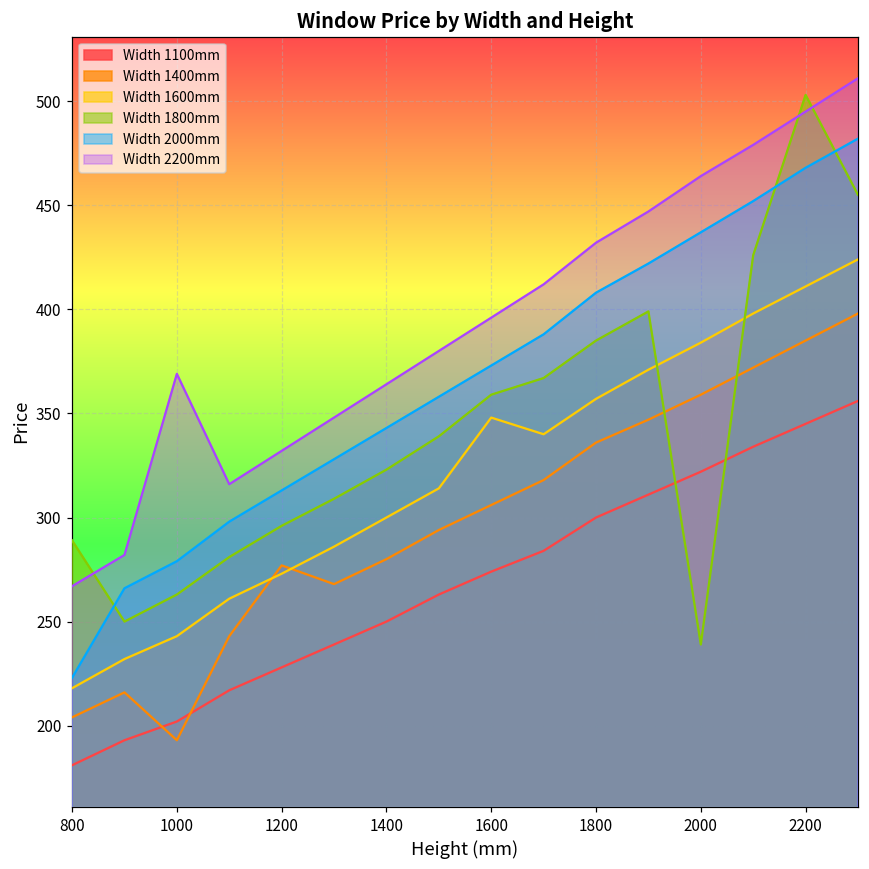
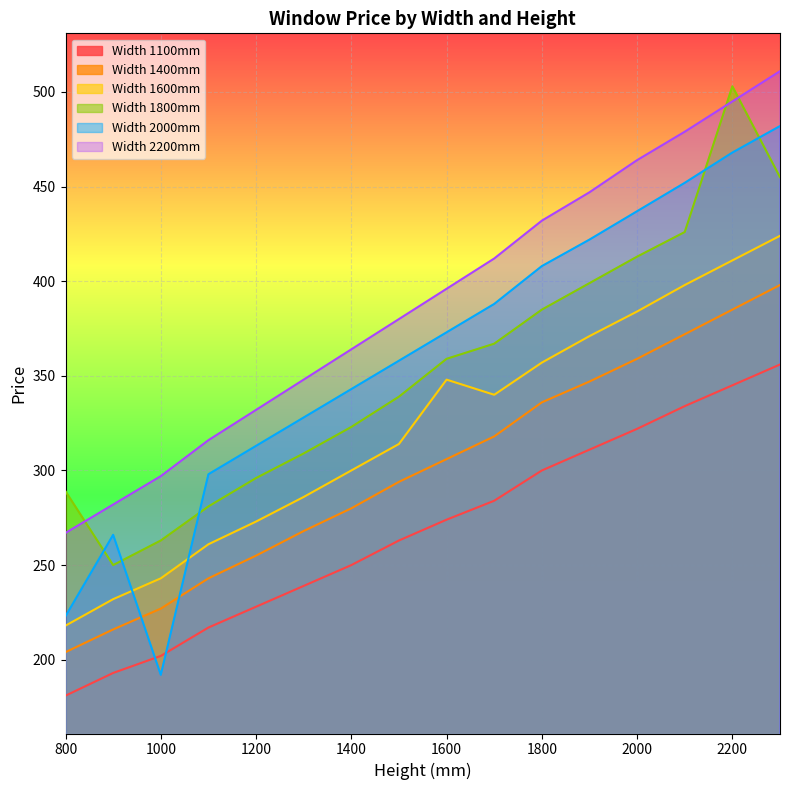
Width 1400mm, 1000: 193 -> 227
Width 2000mm, 1000: 279 -> 192
Width 2200mm, 1000: 369 -> 297
Width 1400mm, 1200: 277 -> 255
Width 1800mm, 2000: 239 -> 413
